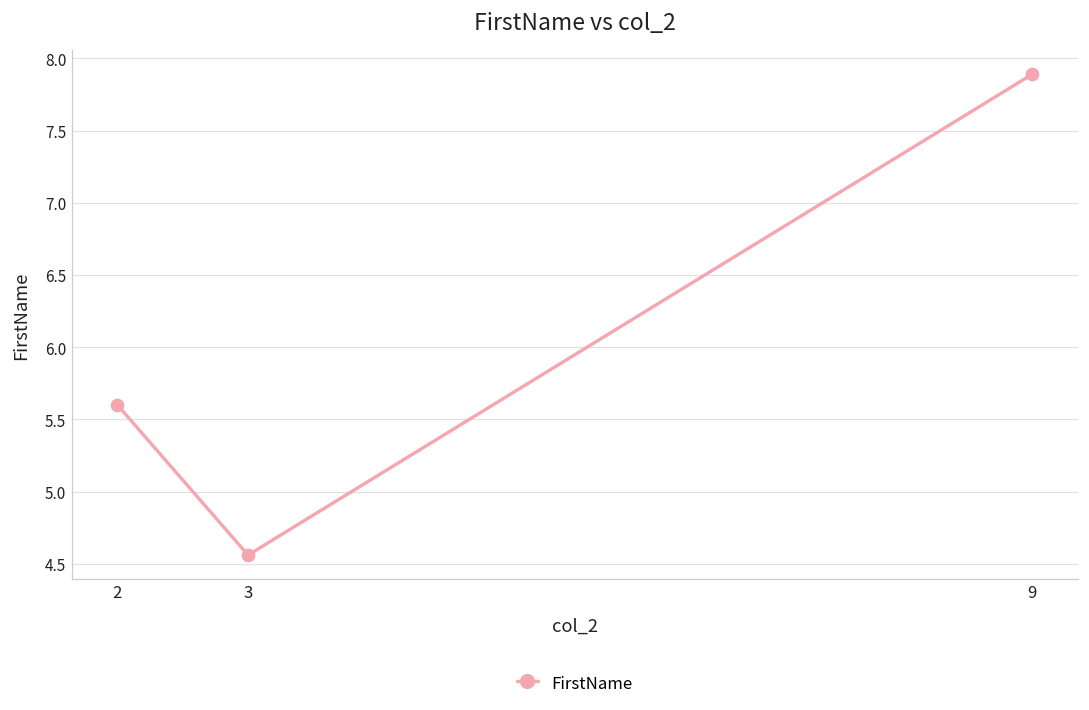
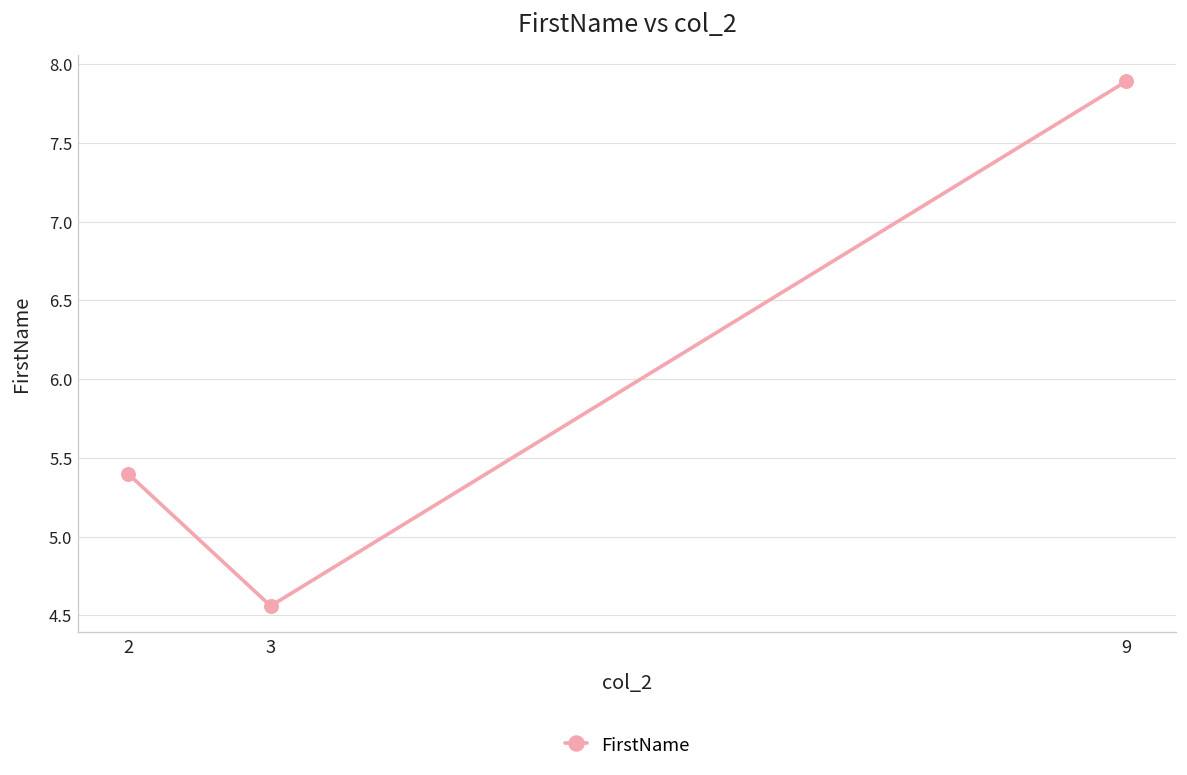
2: 5.6 -> 5.4
